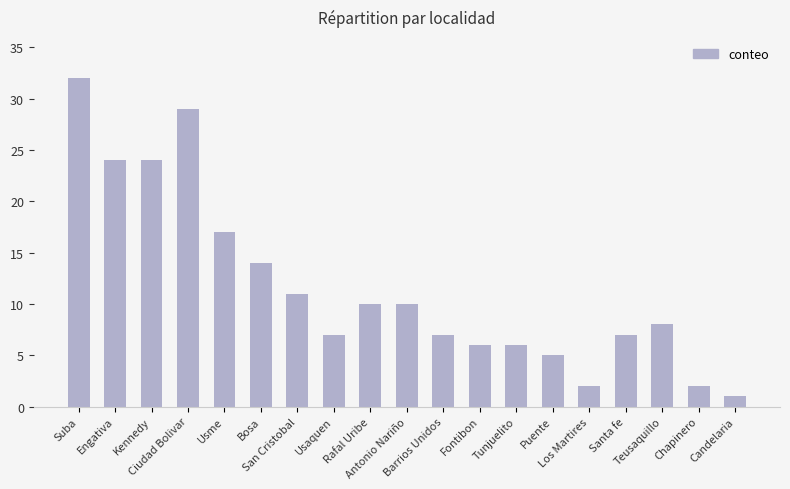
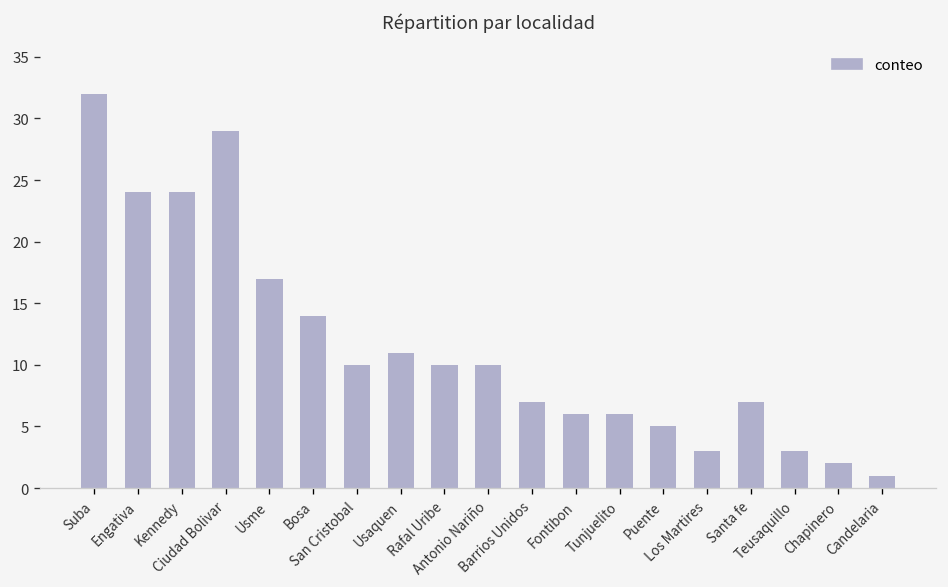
San Cristobal: 11 -> 10
Usaquen: 7 -> 11
Los Martires: 2 -> 3
Teusaquillo: 8 -> 3
